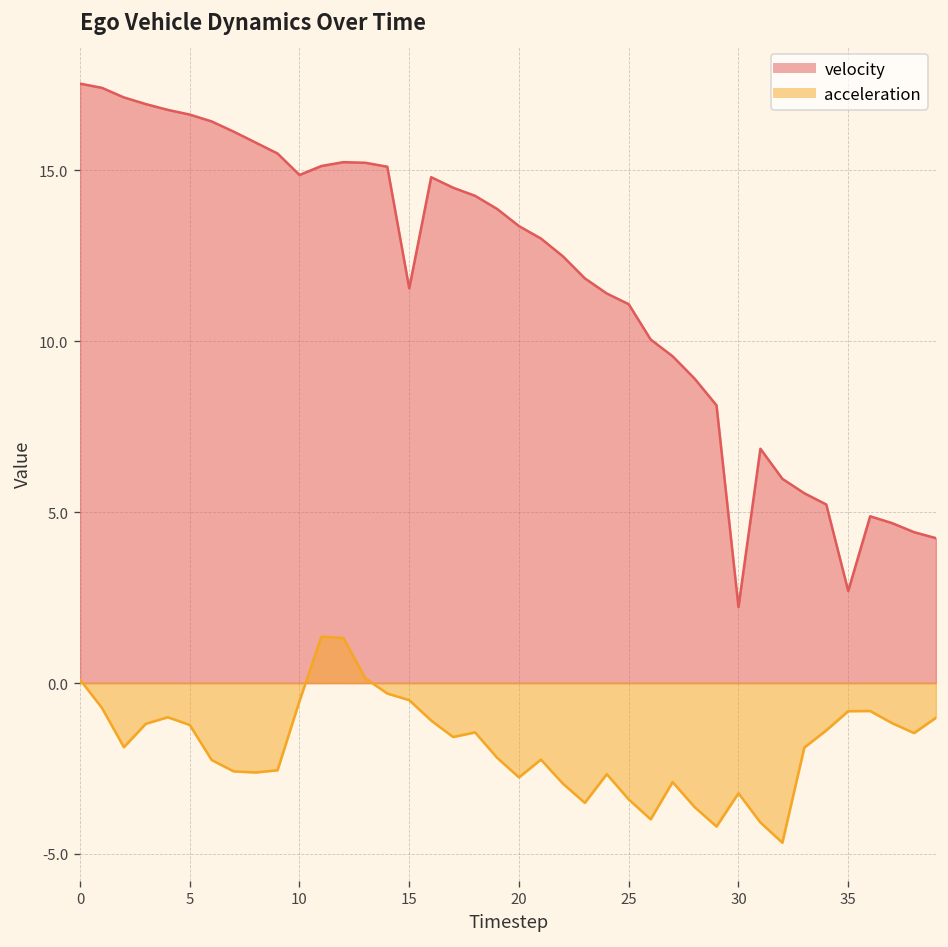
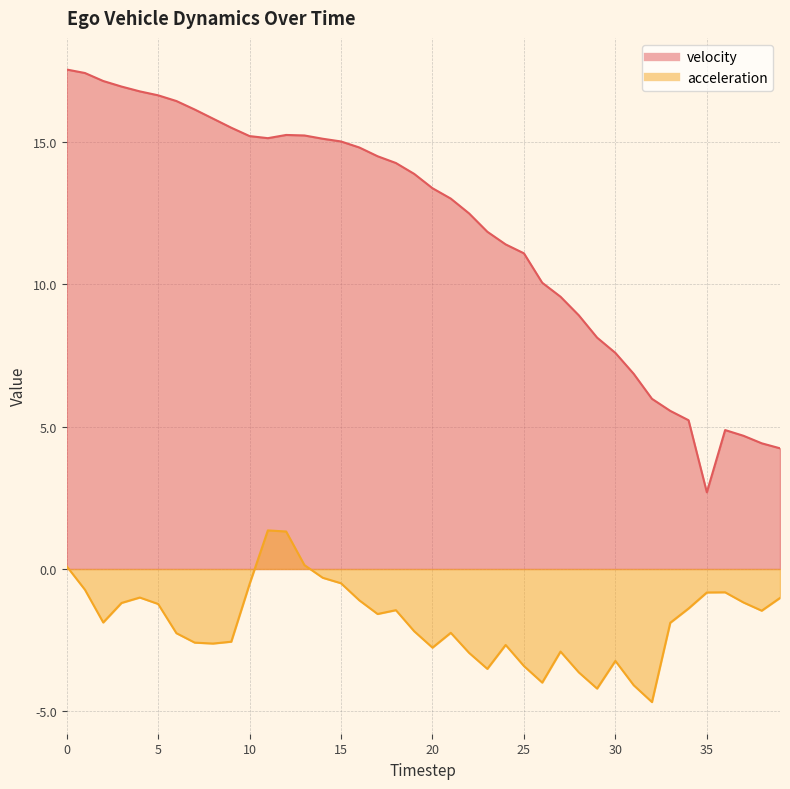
velocity, 10: 14.9 -> 15.2
velocity, 15: 11.5 -> 15.0
velocity, 30: 2.2 -> 7.6
